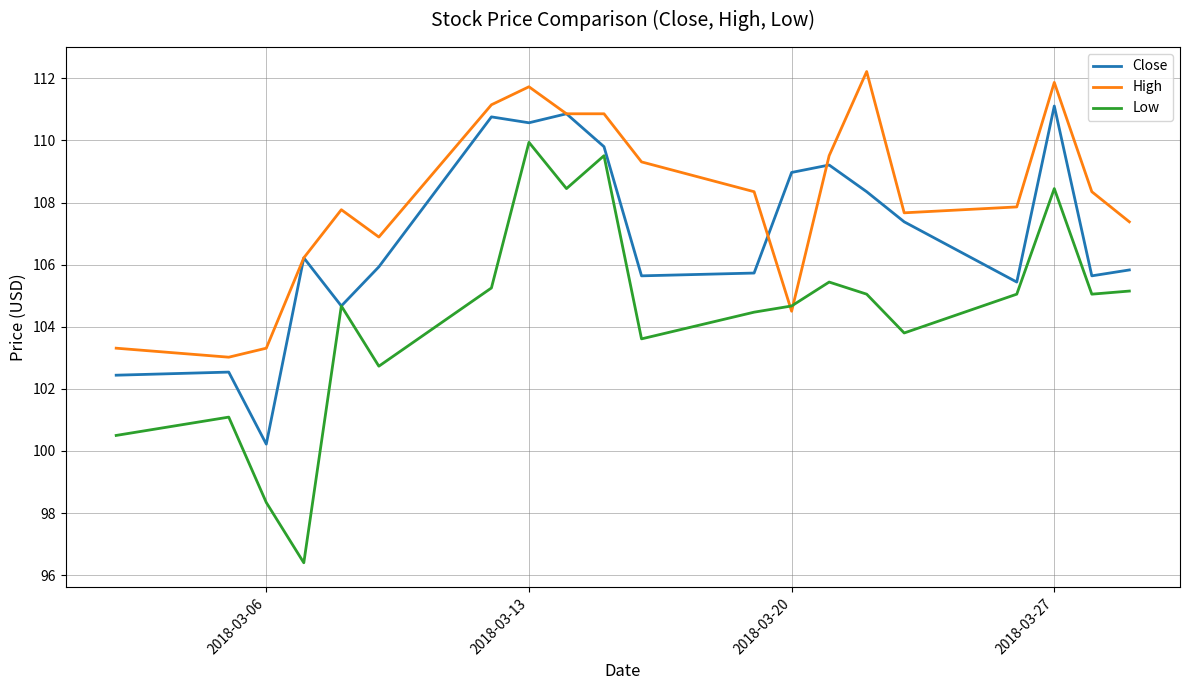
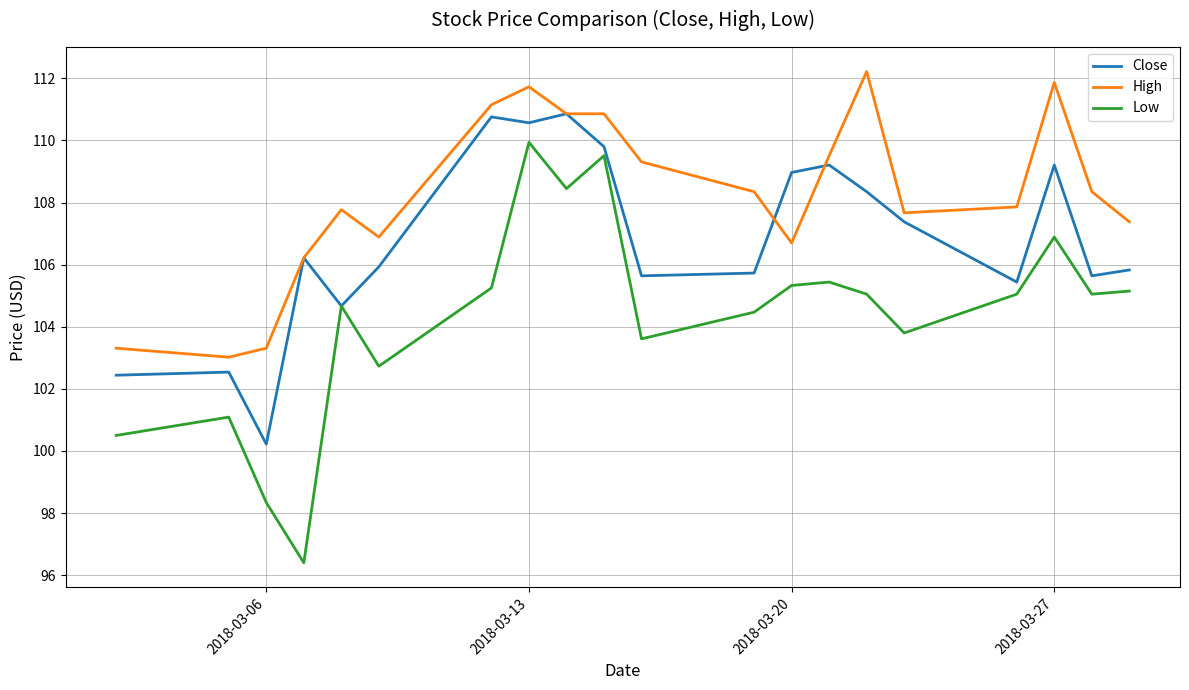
High, 2018-03-20: 104.5 -> 106.7
Low, 2018-03-20: 104.7 -> 105.3
Close, 2018-03-27: 111.1 -> 109.2
Low, 2018-03-27: 108.5 -> 106.9
